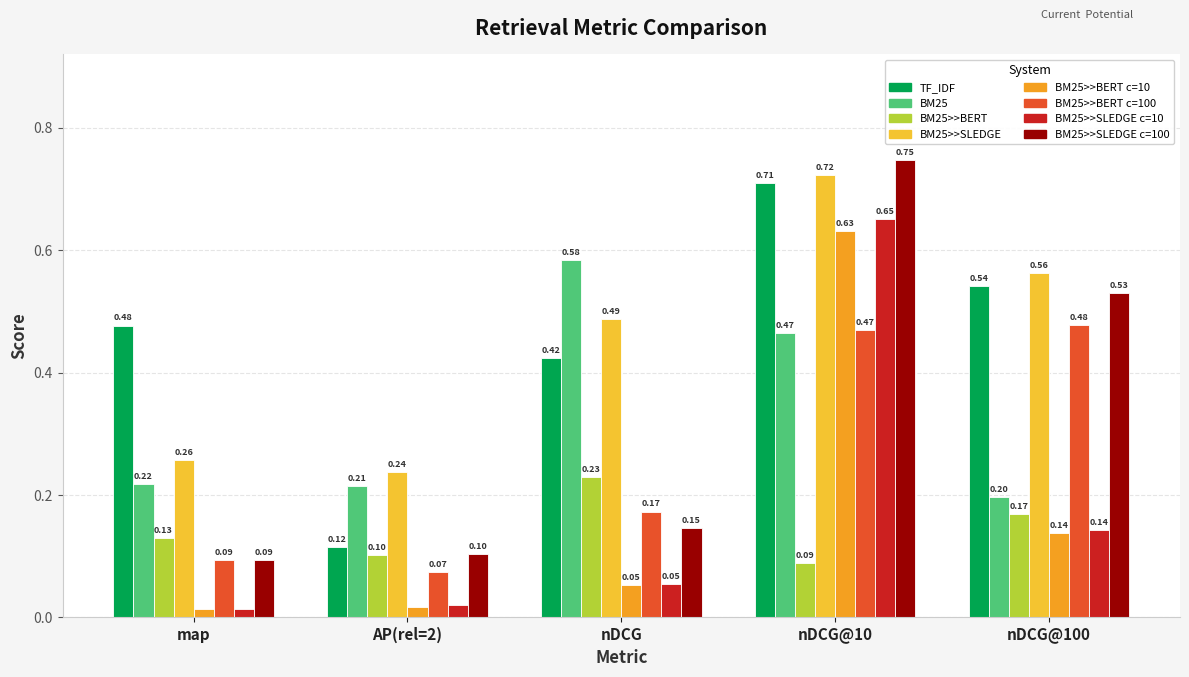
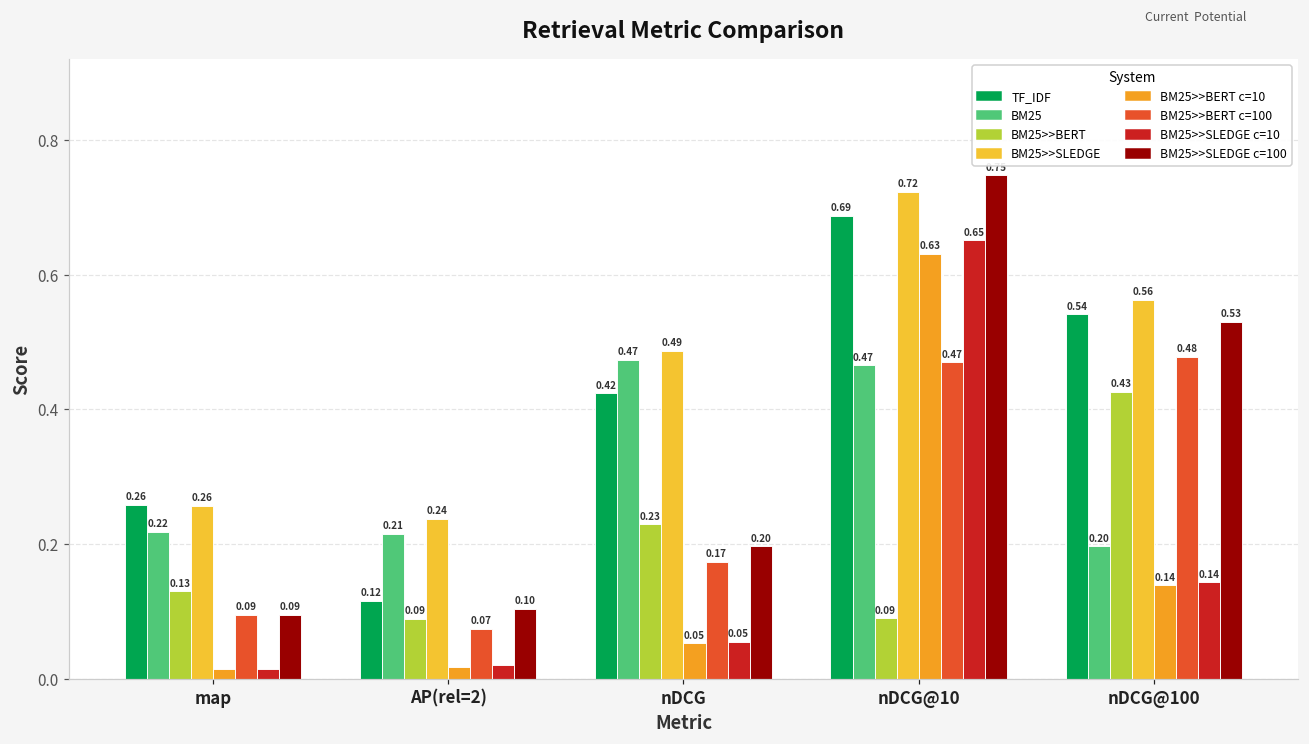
TF_IDF, map: 0.48 -> 0.26
BM25>>BERT, AP(rel=2): 0.10 -> 0.09
BM25, nDCG: 0.58 -> 0.47
BM25>>SLEDGE c=100, nDCG: 0.15 -> 0.20
TF_IDF, nDCG@10: 0.71 -> 0.69
BM25>>BERT, nDCG@100: 0.17 -> 0.43
